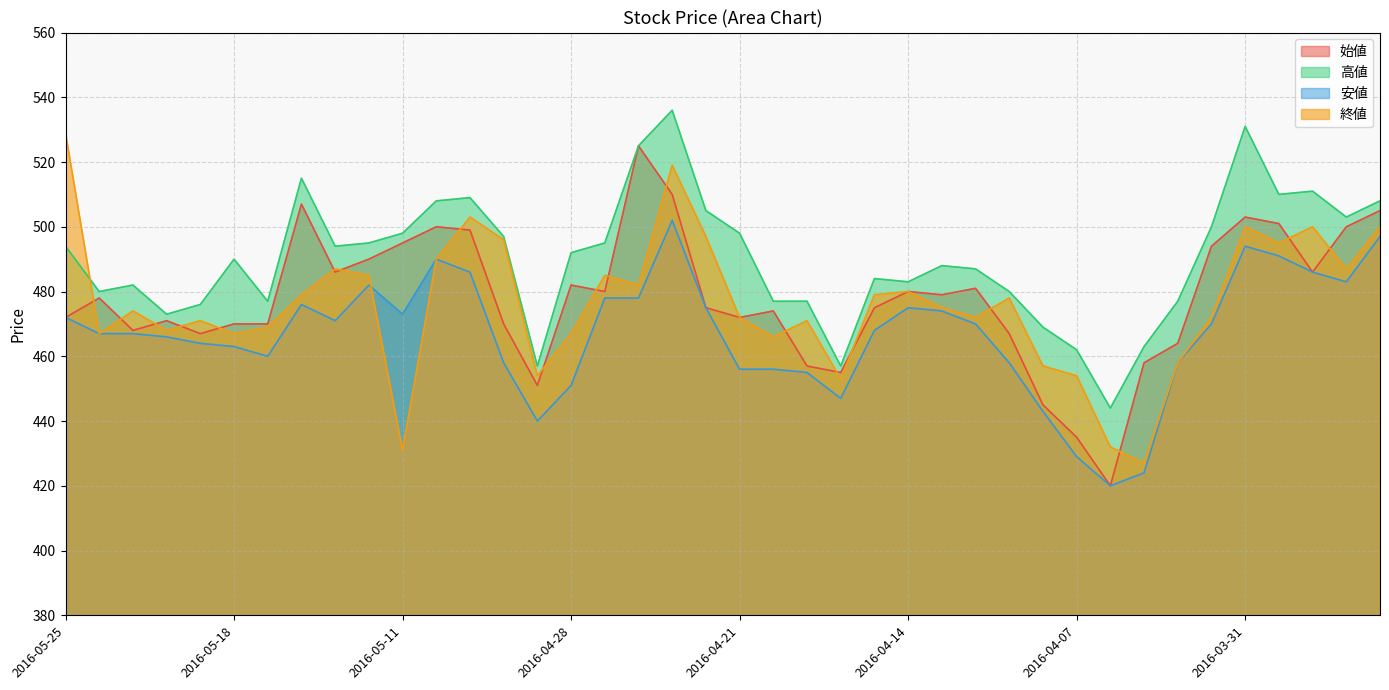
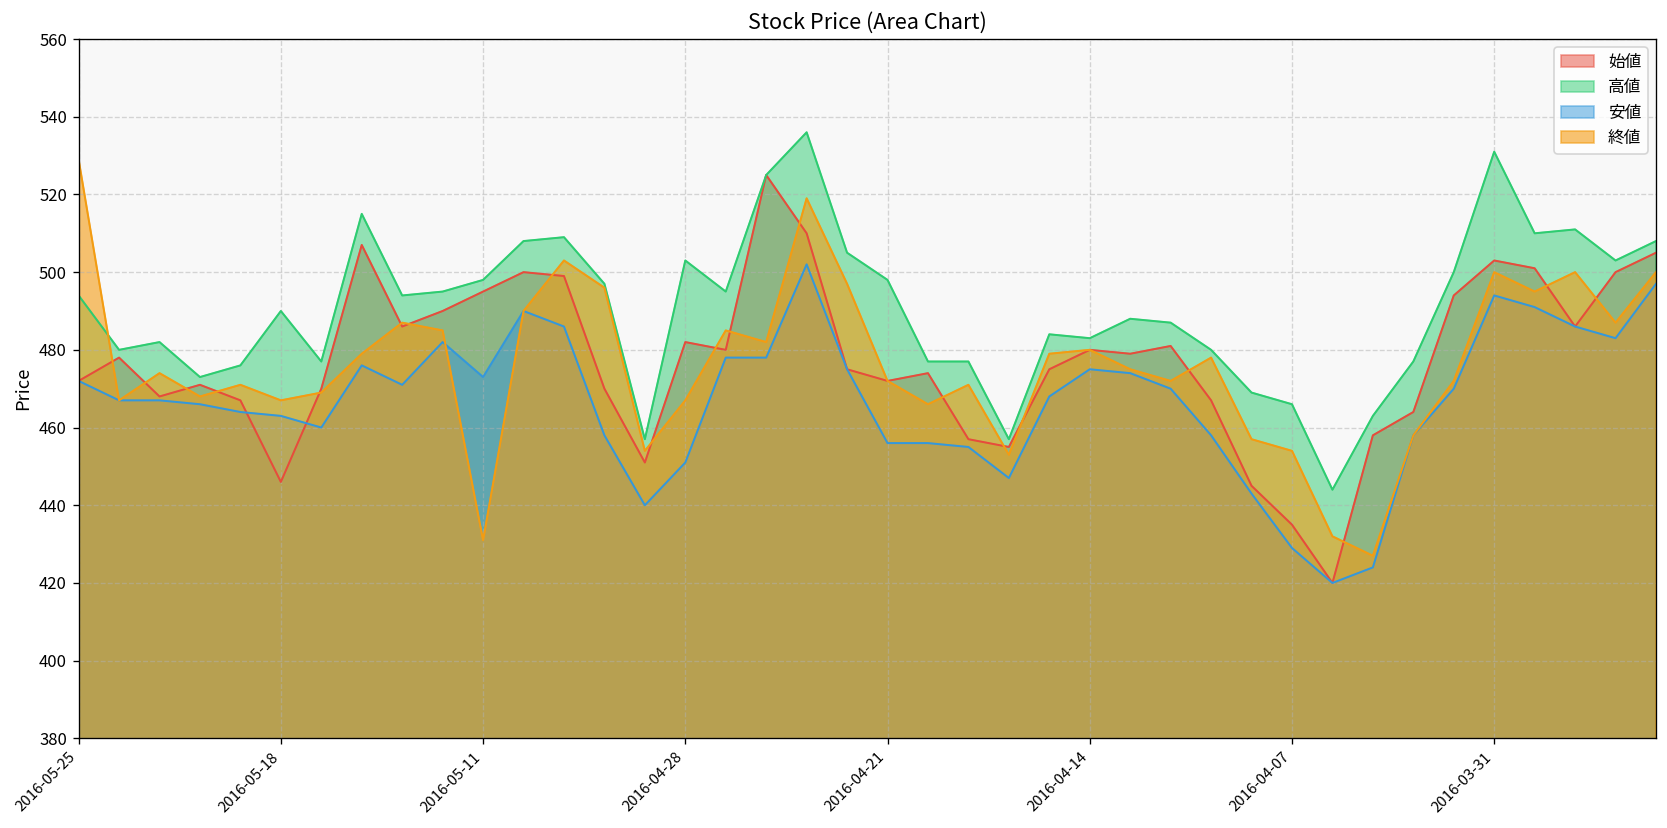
始値, 2016-05-18: 470 -> 446
高値, 2016-04-28: 492 -> 503
高値, 2016-04-07: 462 -> 466
